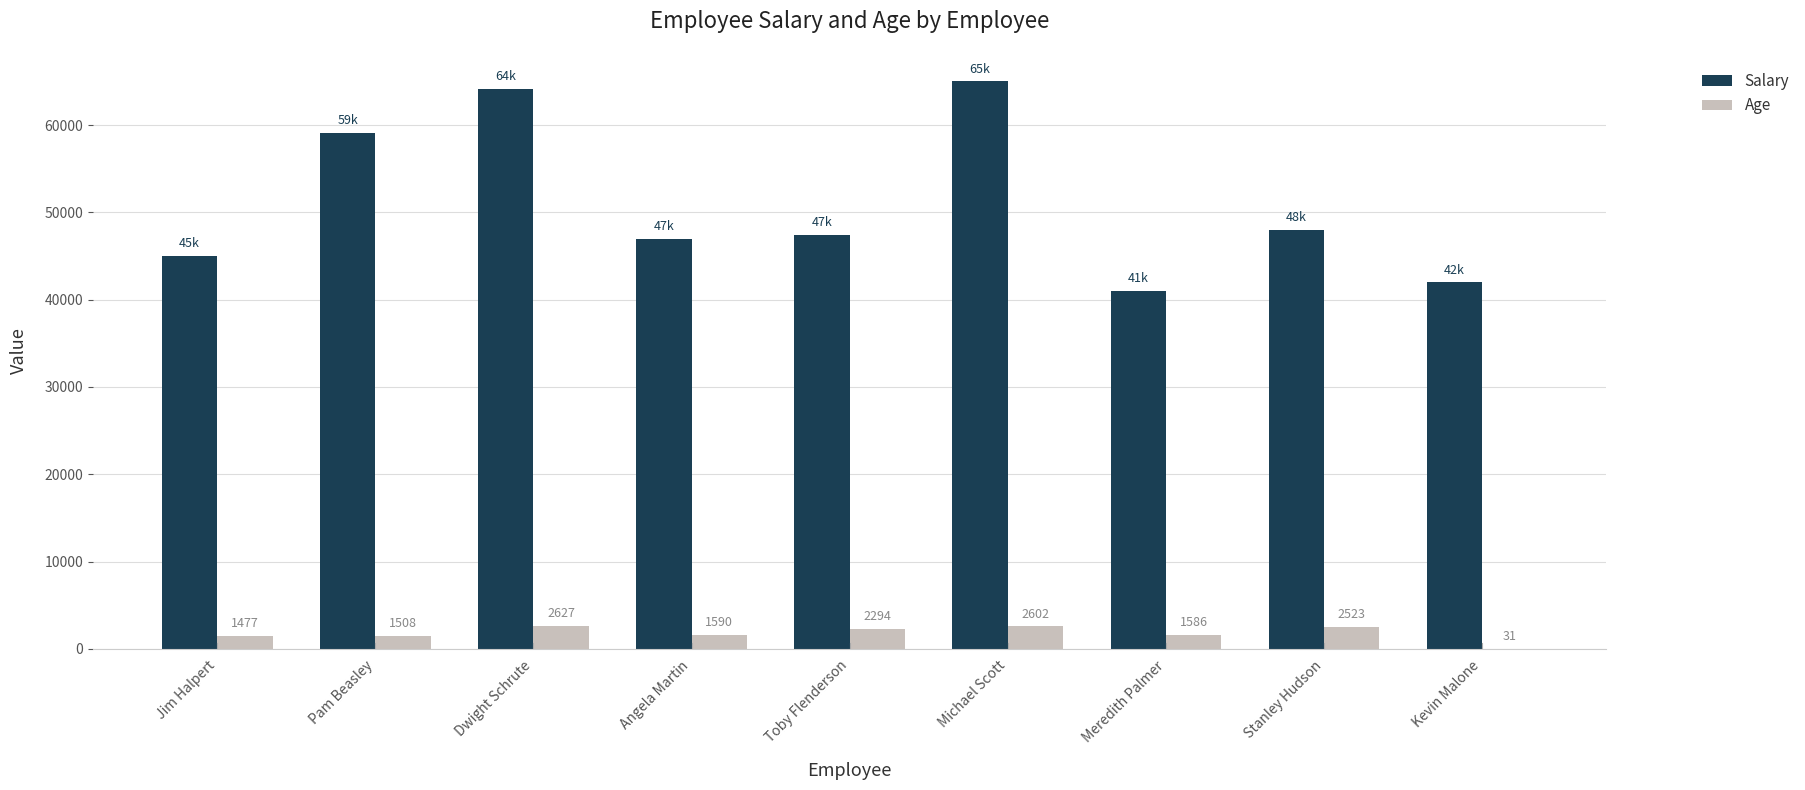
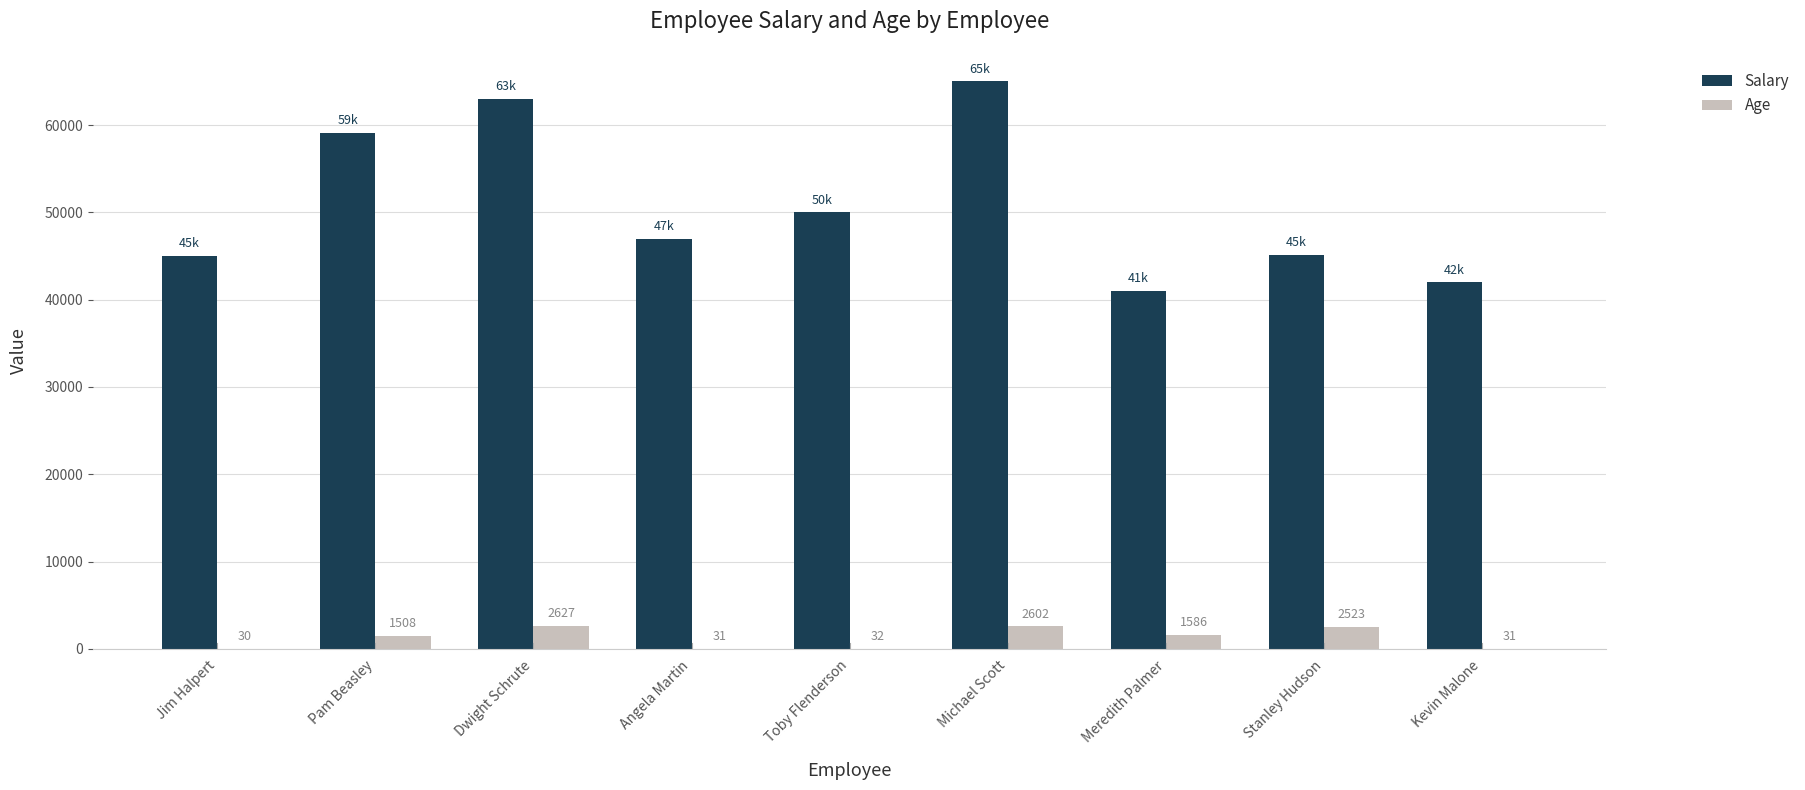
Age, Jim Halpert: 1477 -> 30
Salary, Dwight Schrute: 64k -> 63k
Age, Angela Martin: 1590 -> 31
Salary, Toby Flenderson: 47k -> 50k
Age, Toby Flenderson: 2294 -> 32
Salary, Stanley Hudson: 48k -> 45k
